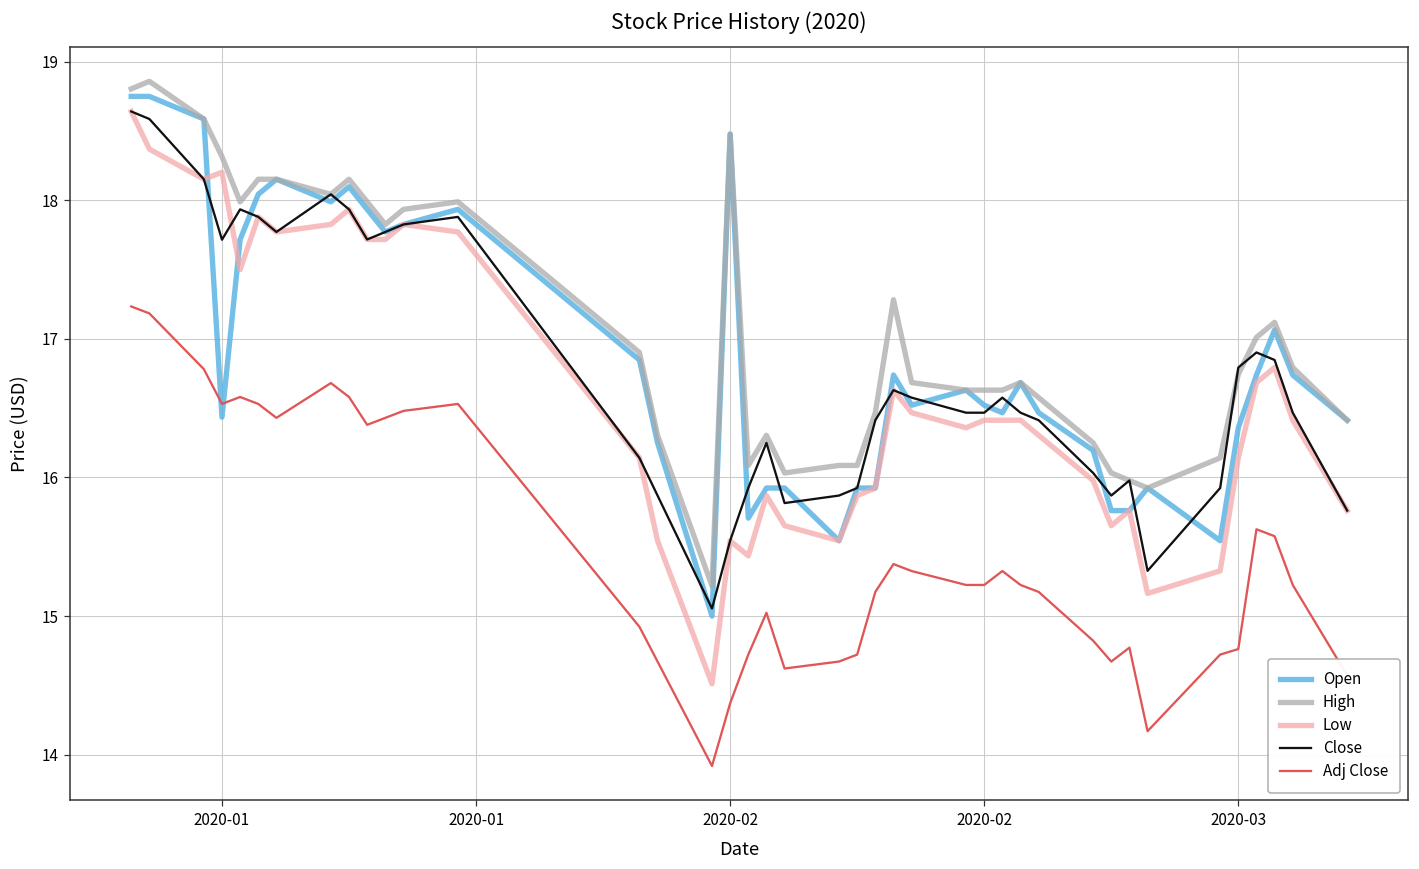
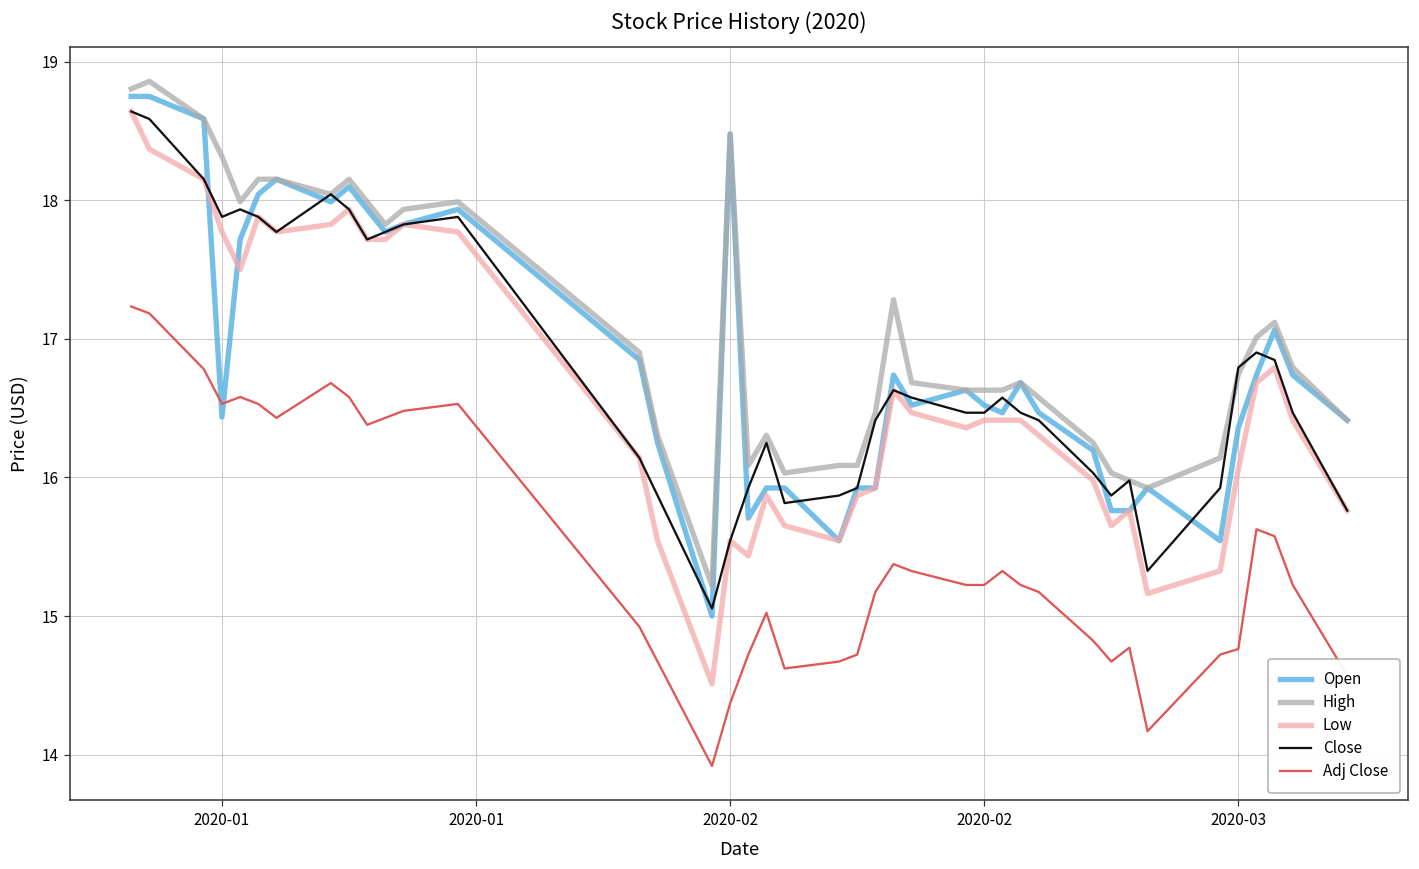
Low, 2020-01: 18.20 -> 17.77
Close, 2020-01: 17.72 -> 17.88
Low, 2020-03: 16.14 -> 16.06
